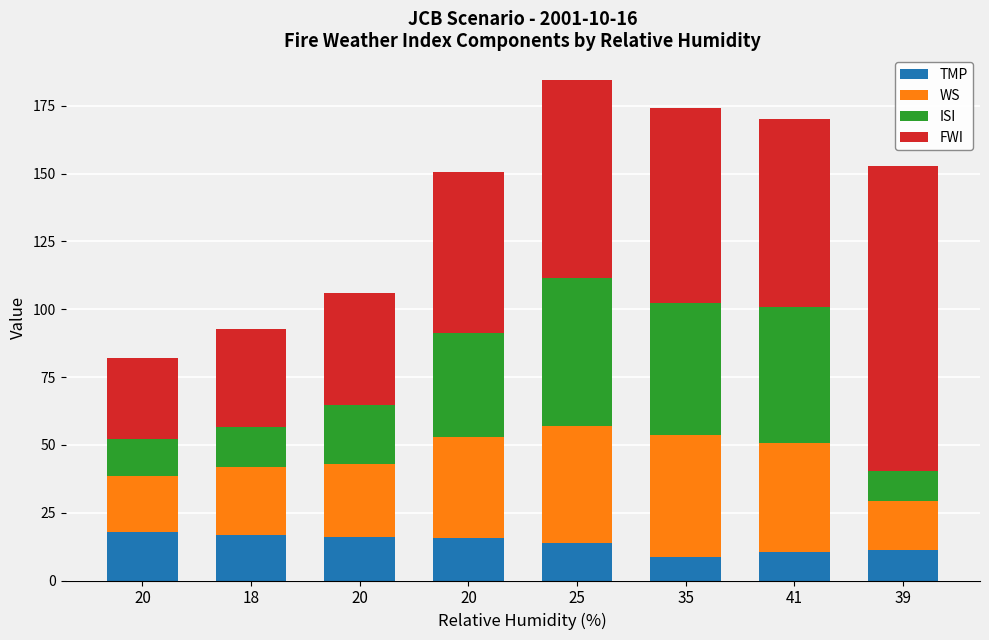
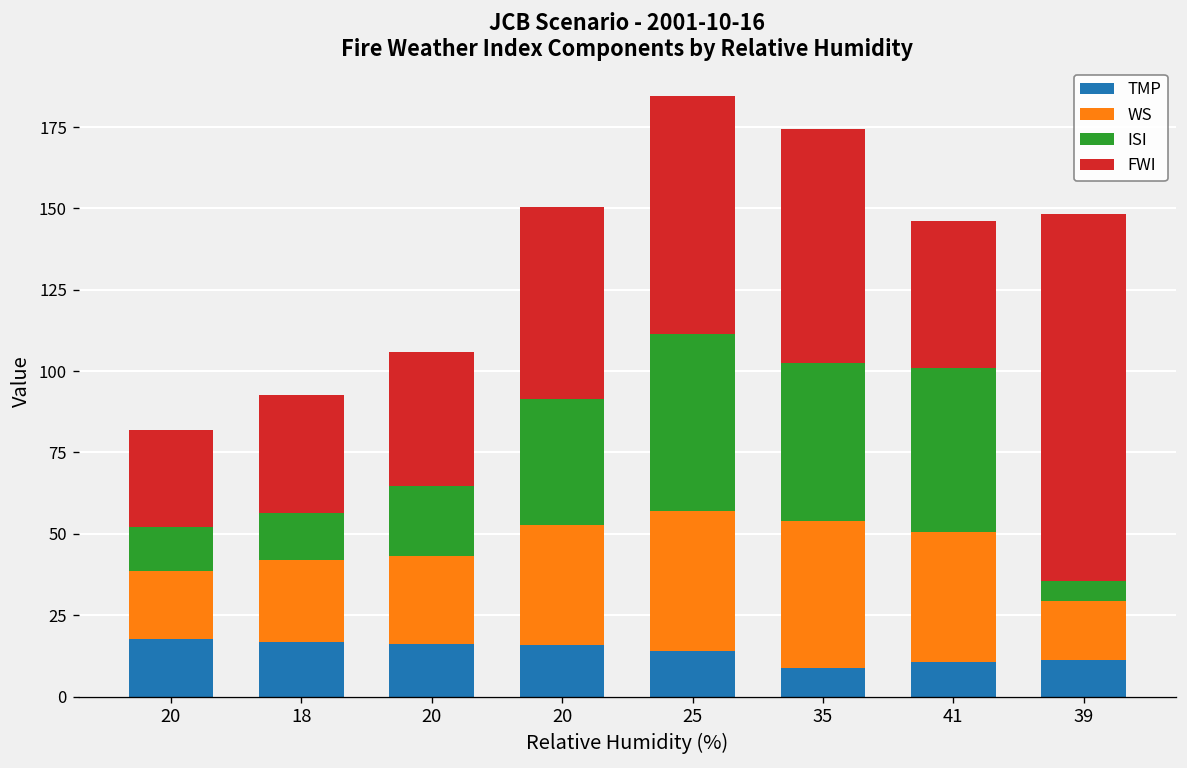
FWI, 41: 69 -> 45
ISI, 39: 11 -> 6
